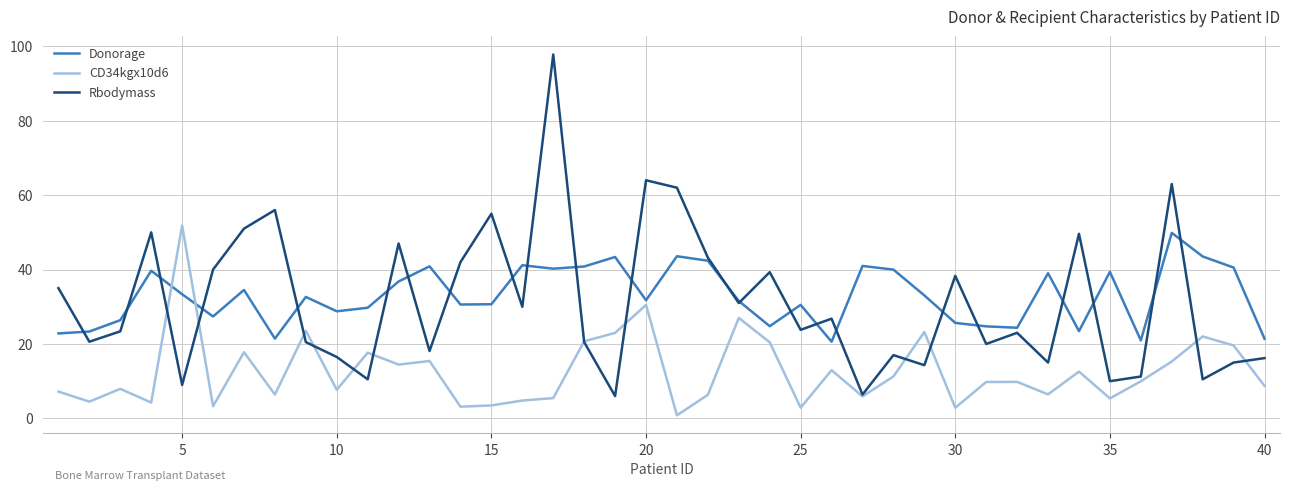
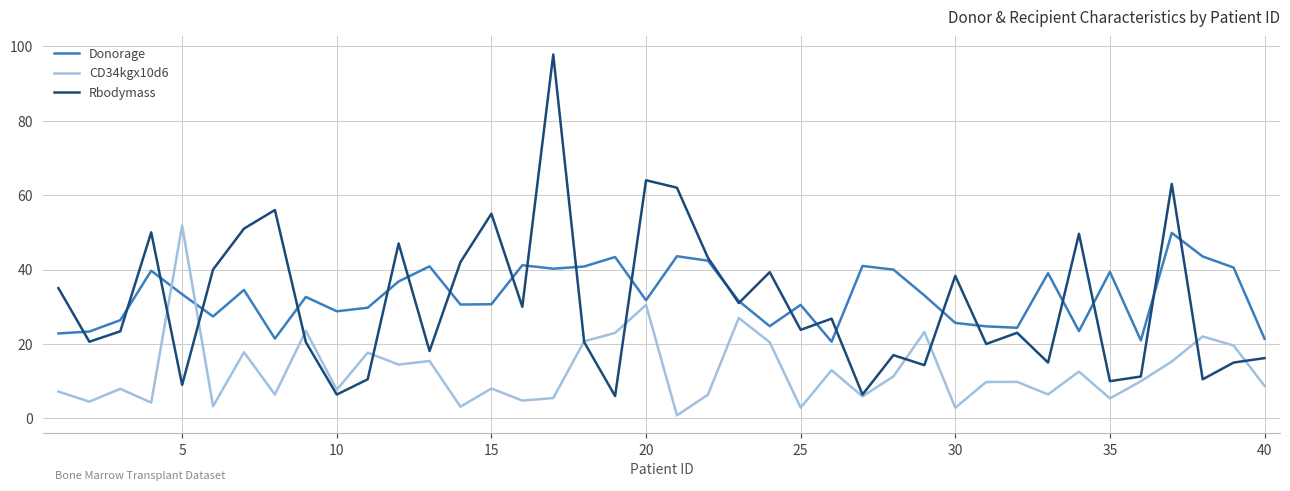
Rbodymass, 10: 17 -> 6
CD34kgx10d6, 15: 3 -> 8
